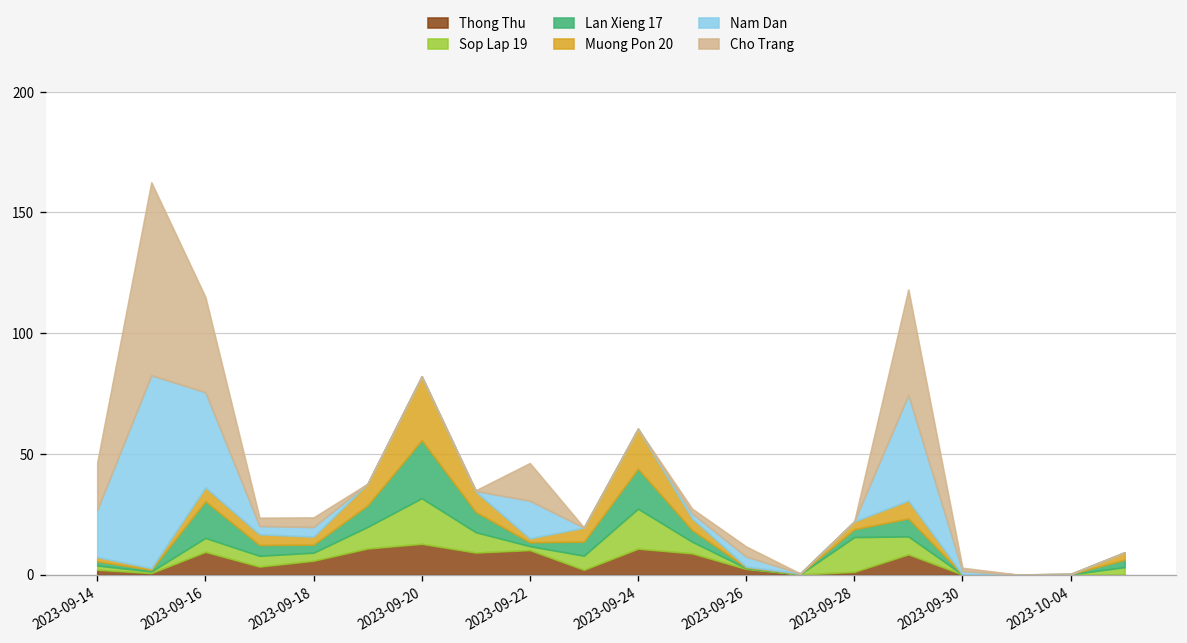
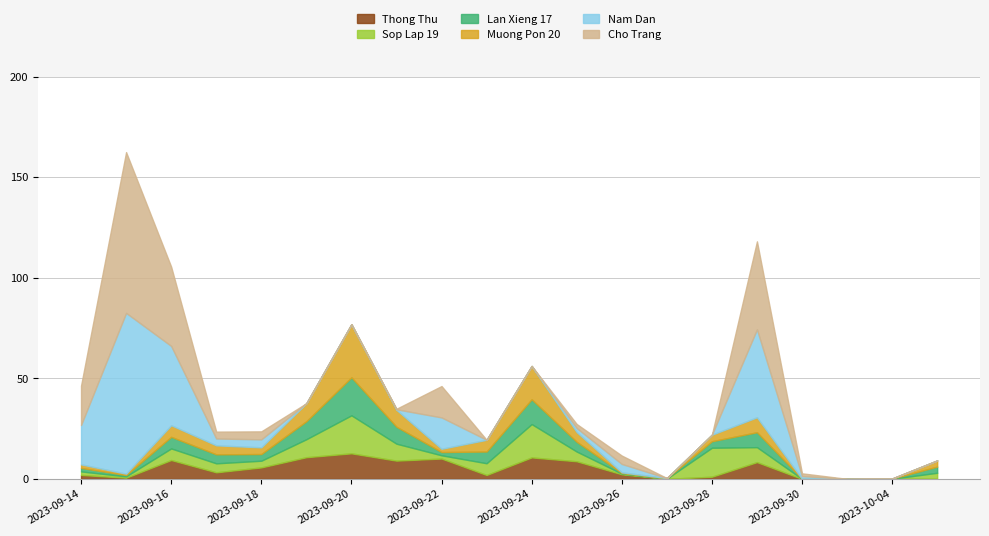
Lan Xieng 17, 2023-09-16: 15 -> 6
Lan Xieng 17, 2023-09-20: 24 -> 19
Lan Xieng 17, 2023-09-24: 17 -> 12
